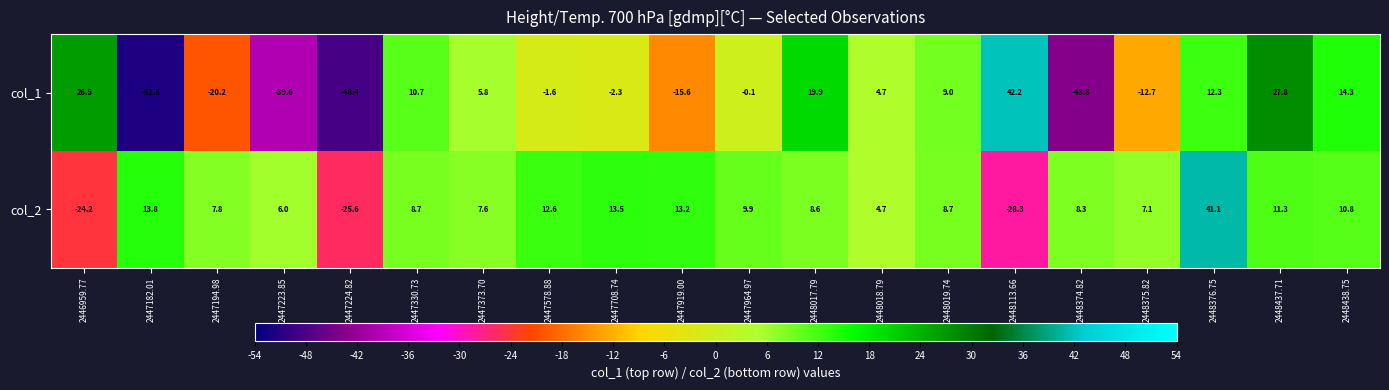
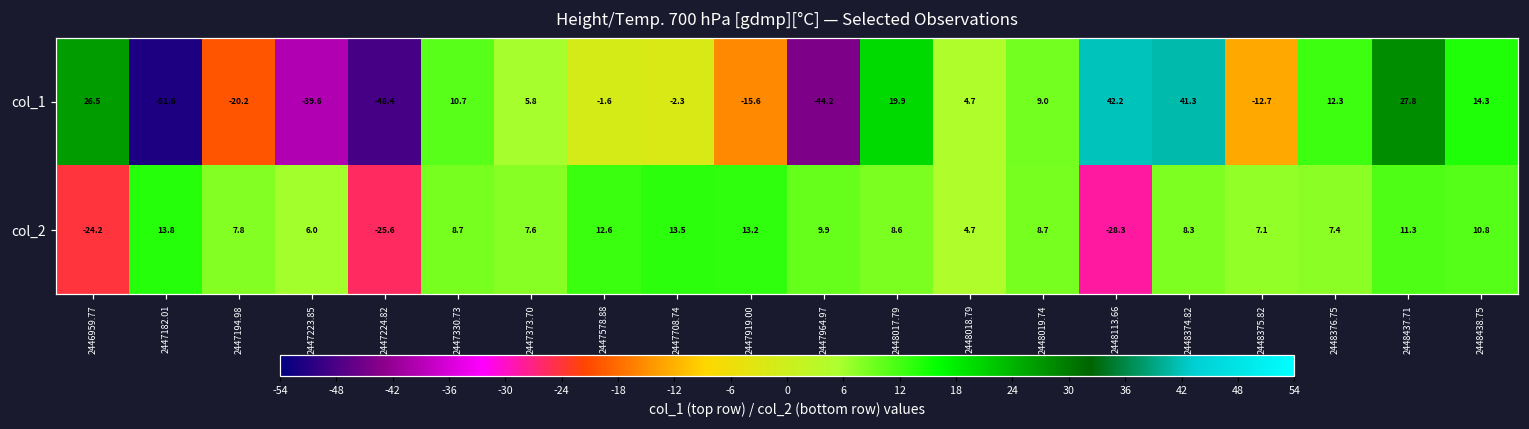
col_1, 2447964.97: -0.1 -> -44.2
col_1, 2448374.82: -43.6 -> 41.3
col_2, 2448376.75: 41.1 -> 7.4
